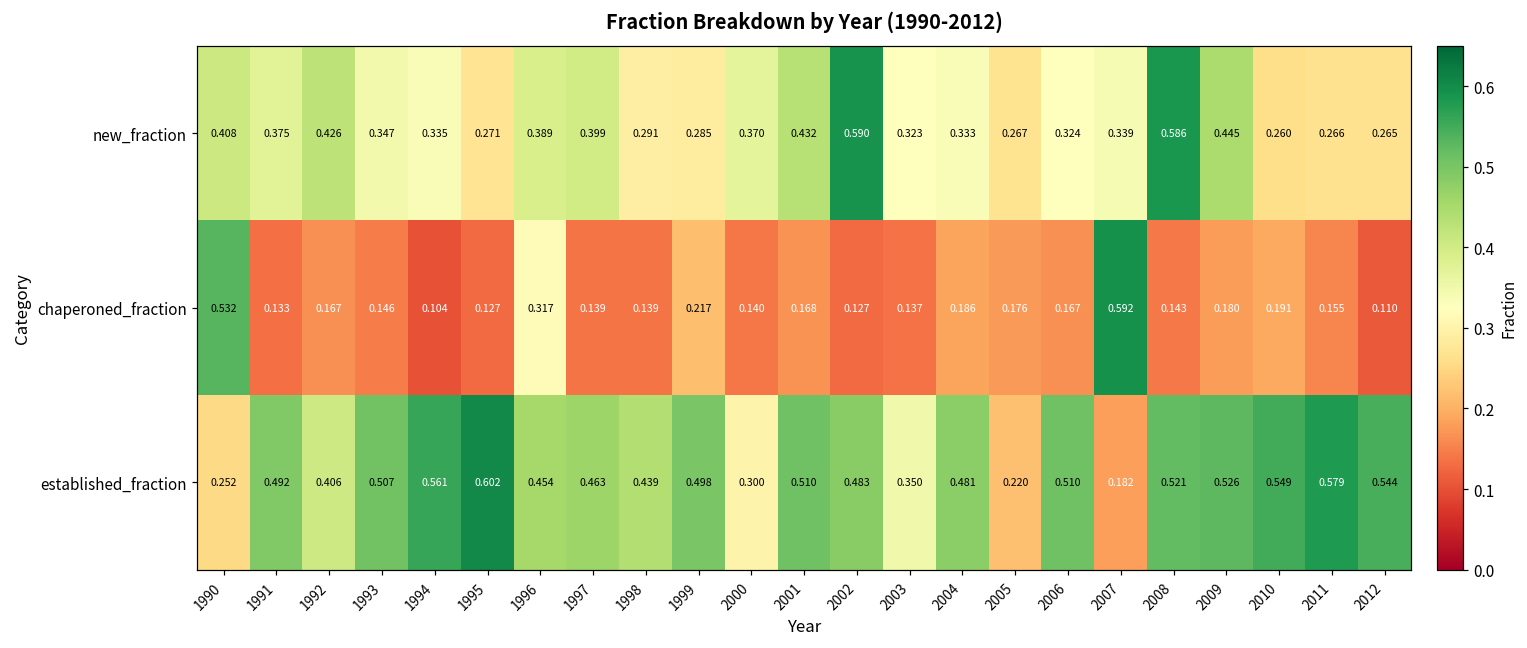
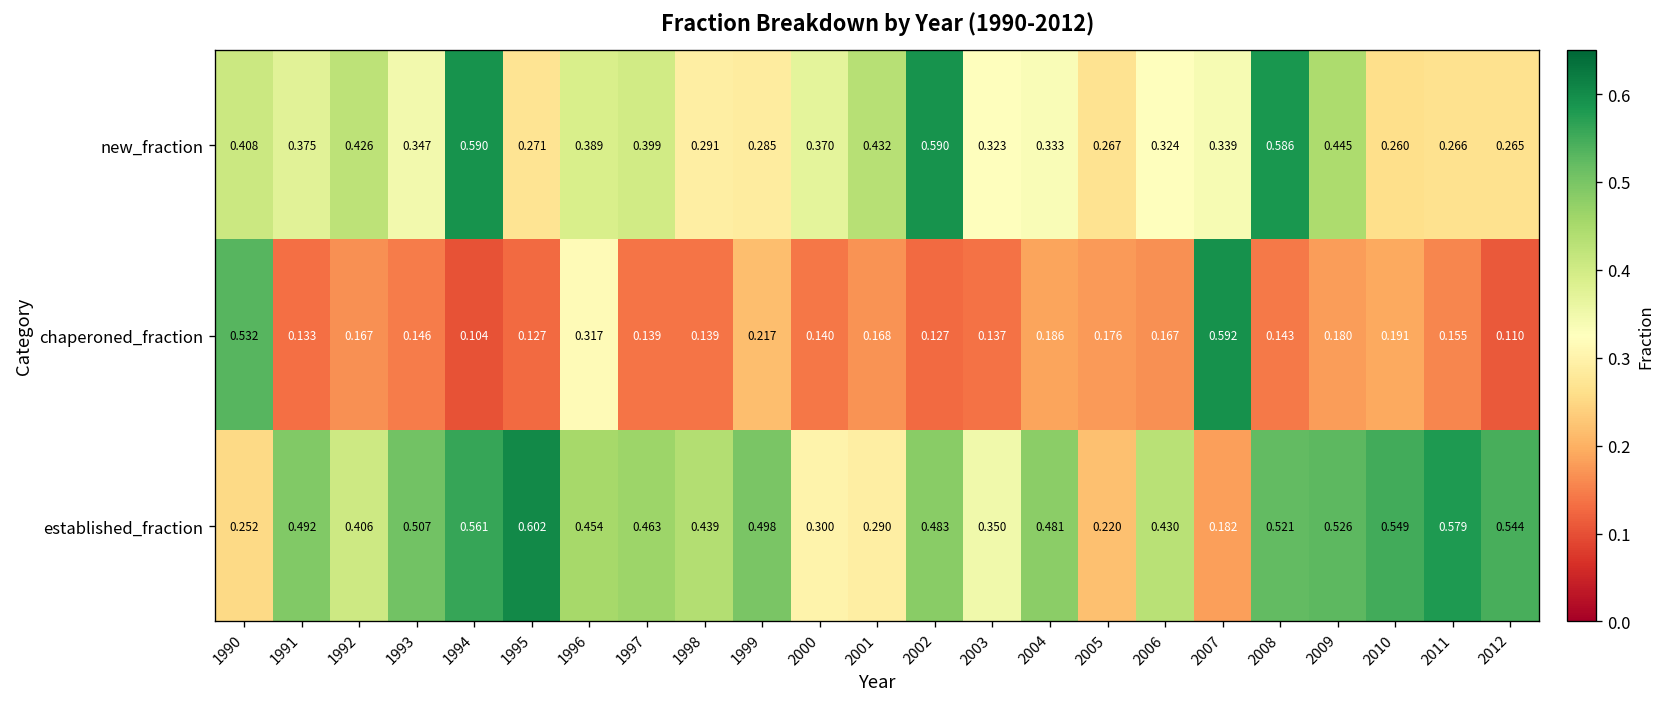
new_fraction, 1994: 0.335 -> 0.590
established_fraction, 2001: 0.510 -> 0.290
established_fraction, 2006: 0.510 -> 0.430
